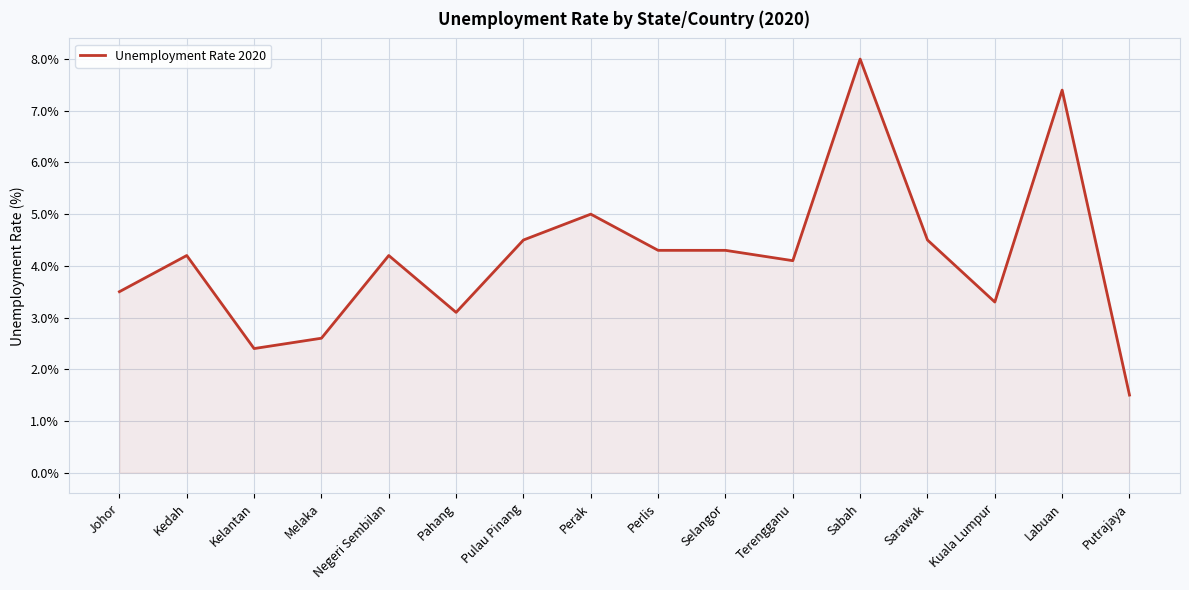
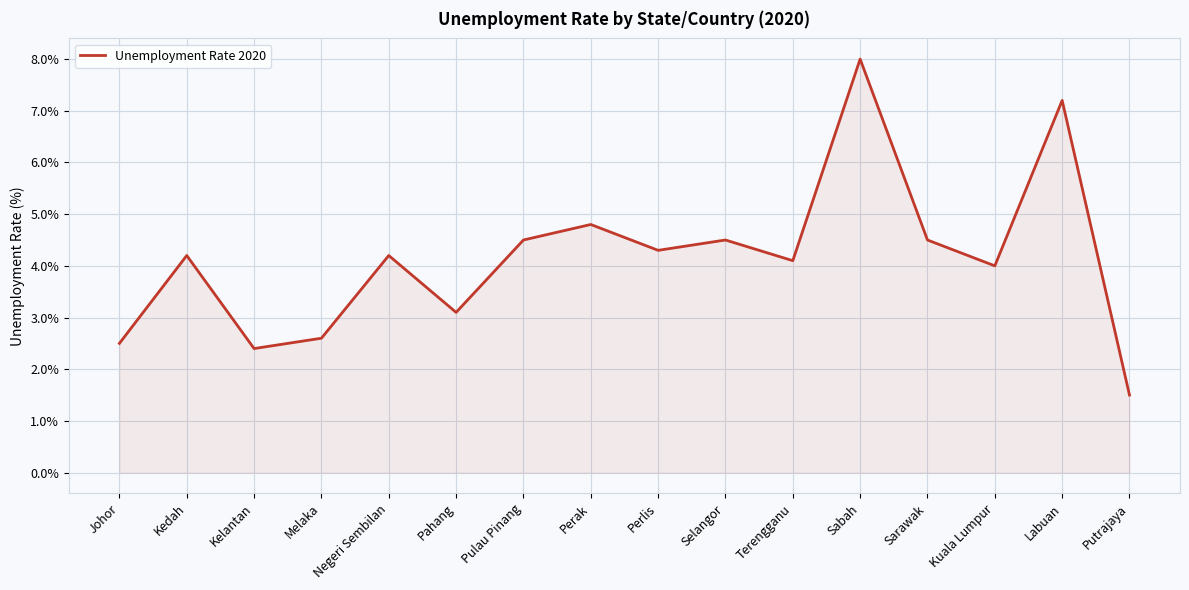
Johor: 3.5% -> 2.5%
Perak: 5.0% -> 4.8%
Selangor: 4.3% -> 4.5%
Kuala Lumpur: 3.3% -> 4.0%
Labuan: 7.4% -> 7.2%
